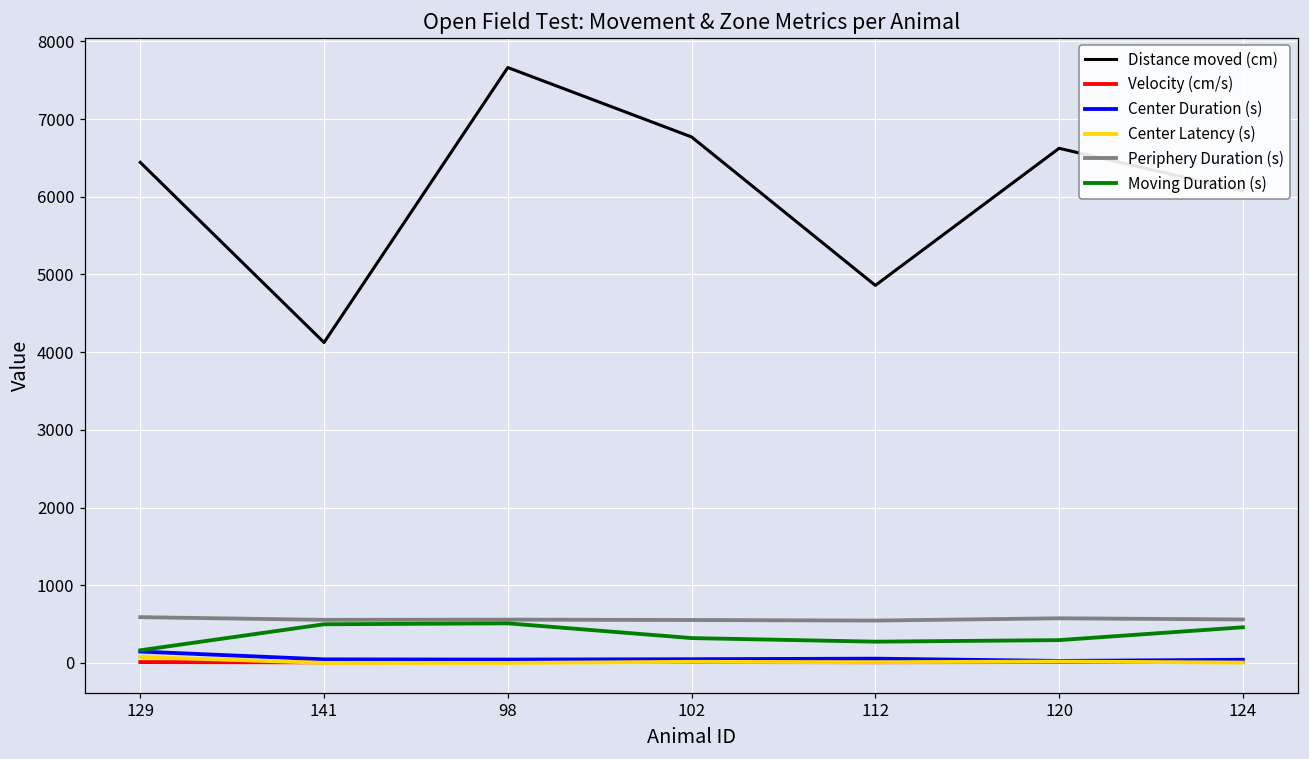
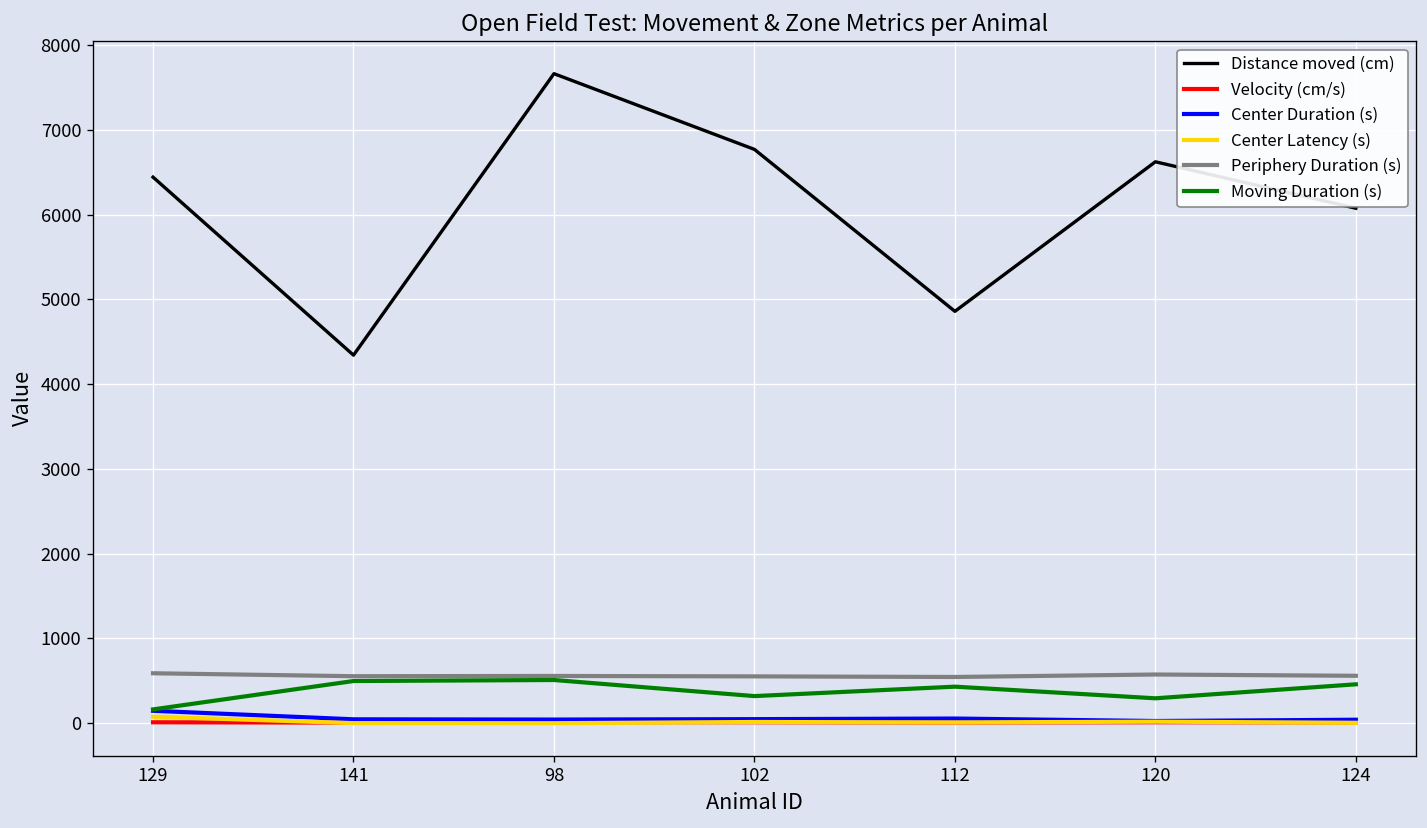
Distance moved (cm), 141: 4100 -> 4300
Moving Duration (s), 112: 300 -> 400
